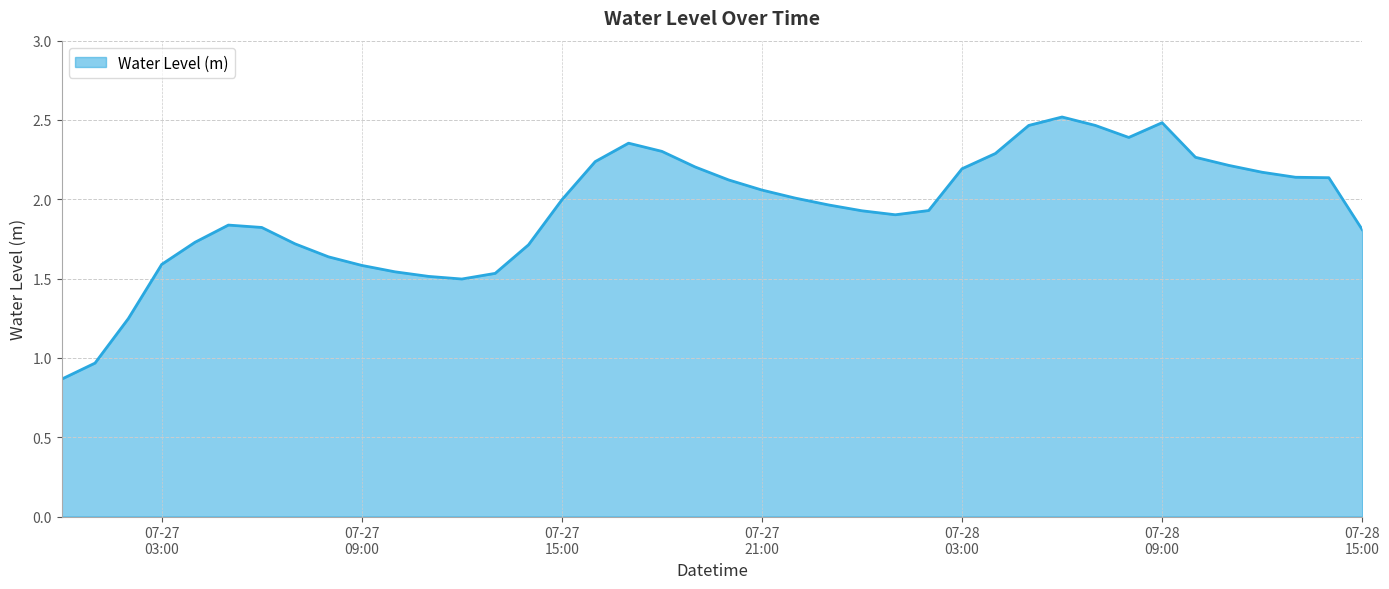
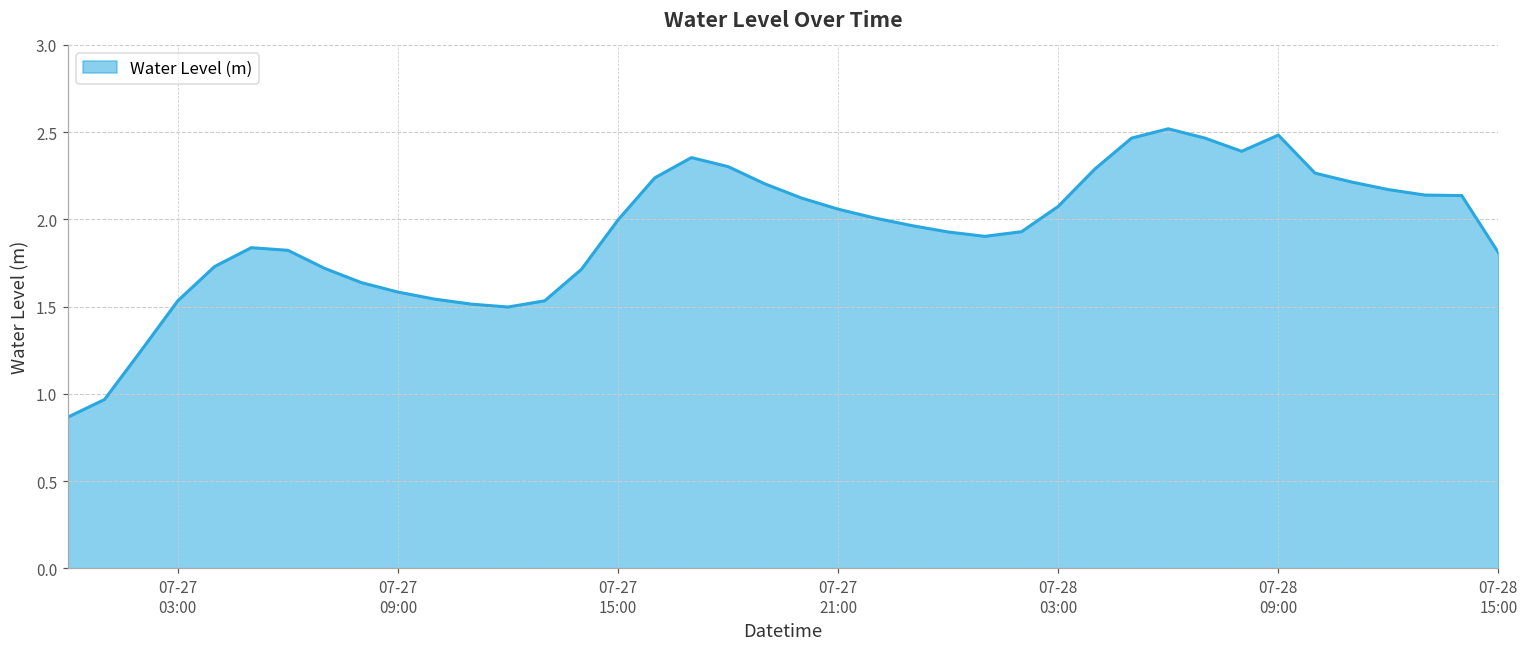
07-27 03:00: 1.59 -> 1.53
07-28 03:00: 2.19 -> 2.07
